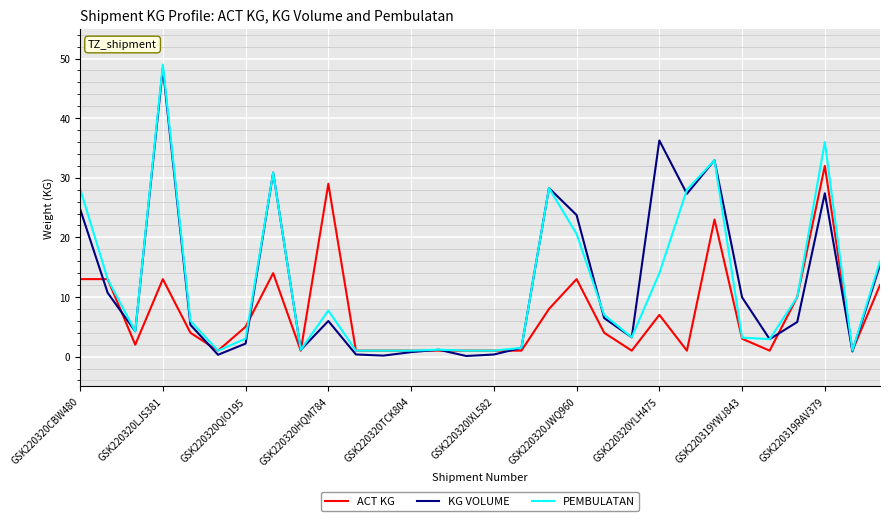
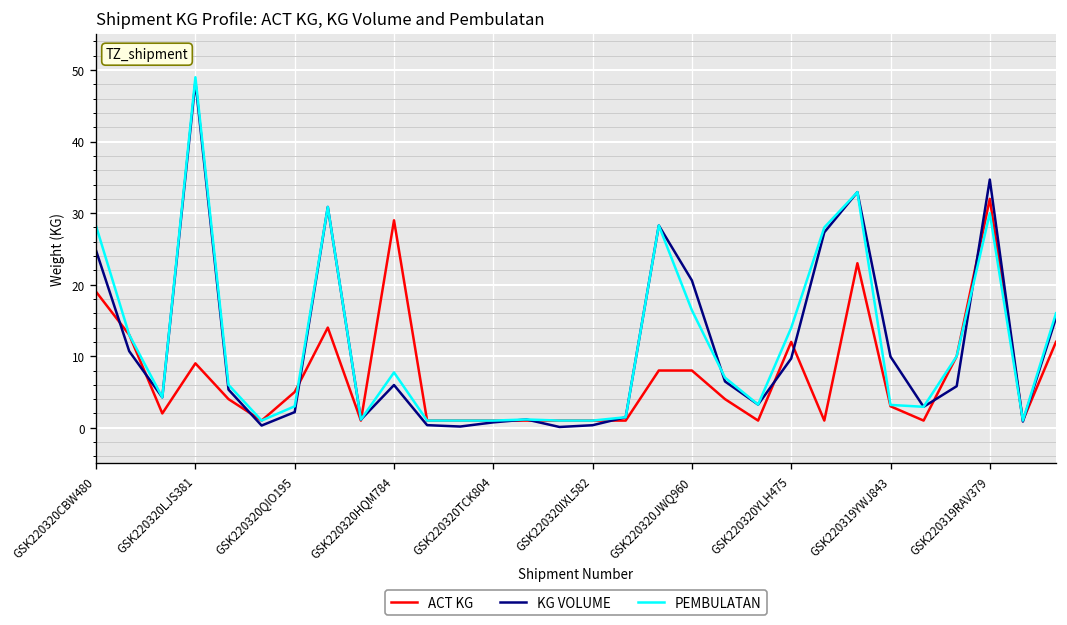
ACT KG, GSK220320CBW480: 13 -> 19
ACT KG, GSK220320LJS381: 13 -> 9
ACT KG, GSK220320JWQ960: 13 -> 8
KG VOLUME, GSK220320JWQ960: 24 -> 21
PEMBULATAN, GSK220320JWQ960: 21 -> 16
ACT KG, GSK220320YLH475: 7 -> 12
KG VOLUME, GSK220320YLH475: 36 -> 10
KG VOLUME, GSK220319RAV379: 27 -> 35
PEMBULATAN, GSK220319RAV379: 36 -> 30
